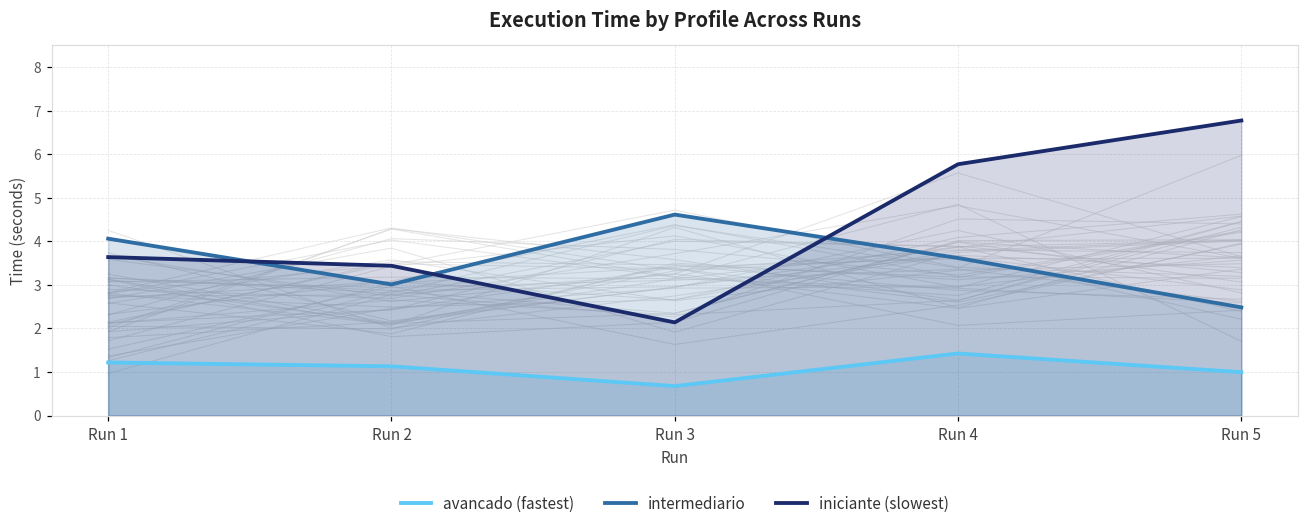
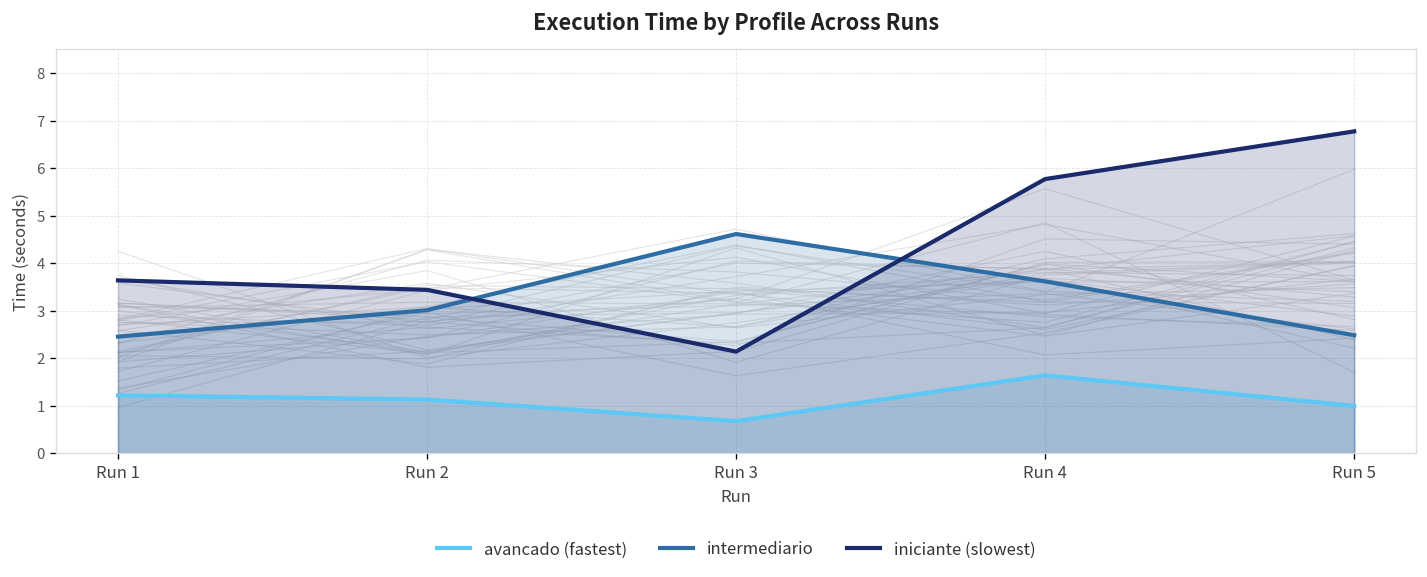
intermediario, Run 1: 4.1 -> 2.5
avancado (fastest), Run 4: 1.4 -> 1.6
